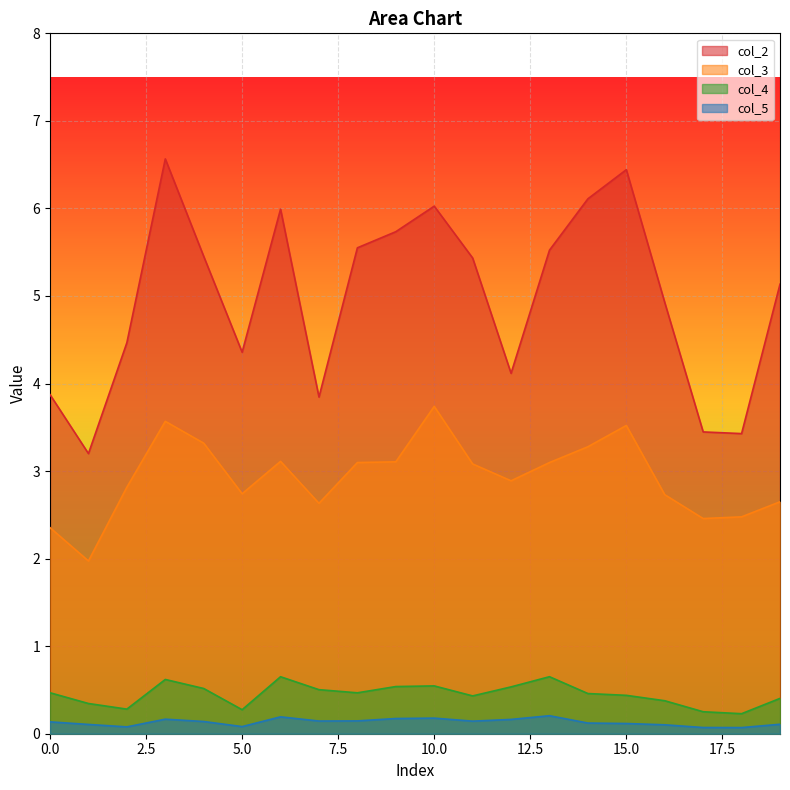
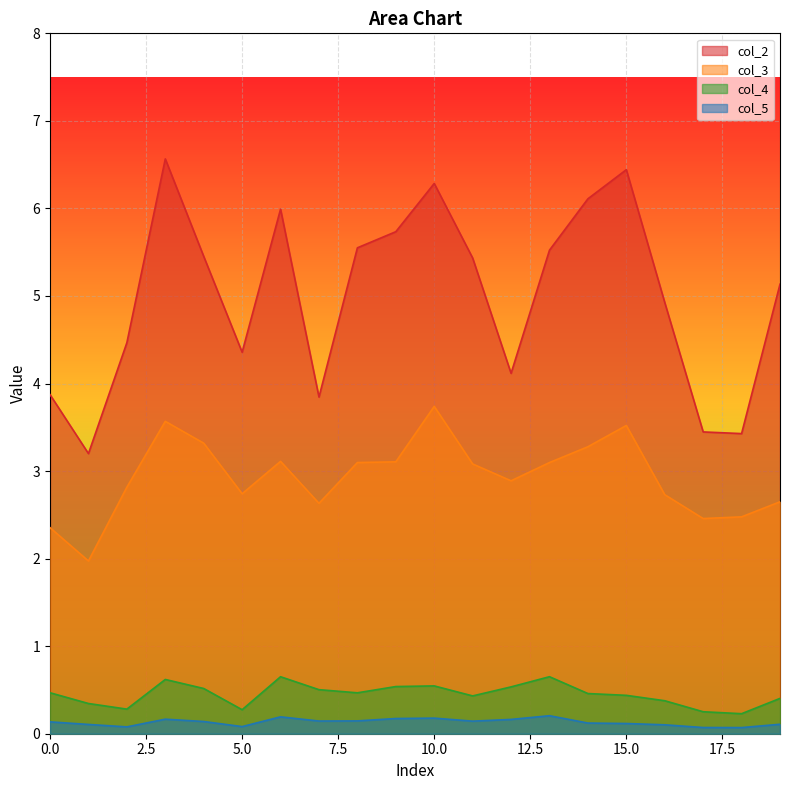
col_2, 10.0: 6.0 -> 6.3
